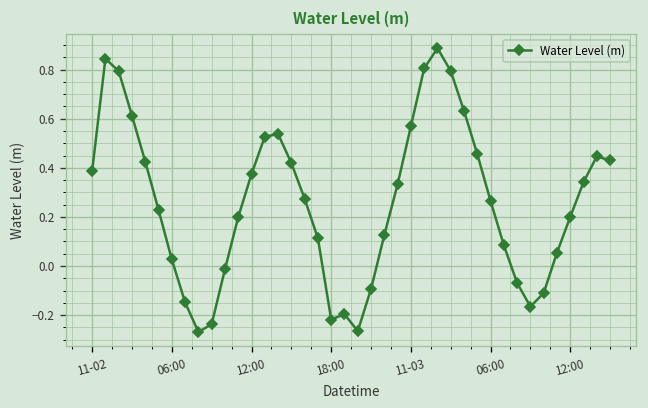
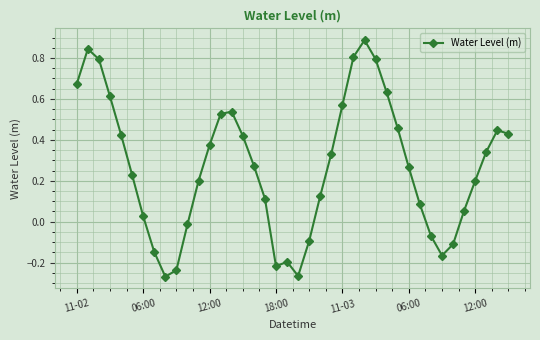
11-02: 0.39 -> 0.67
